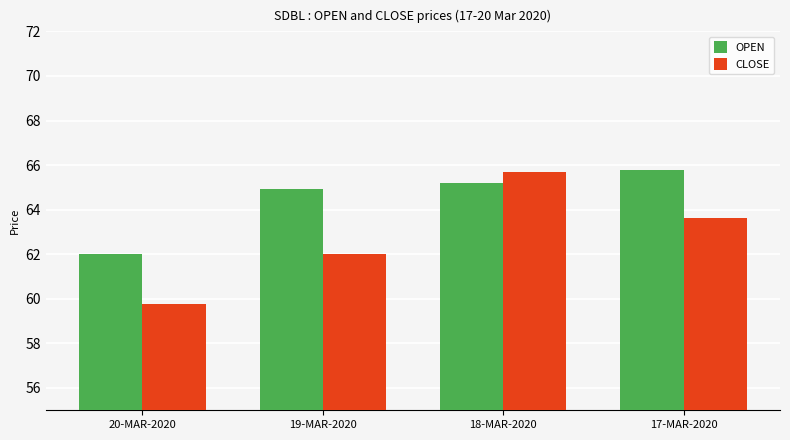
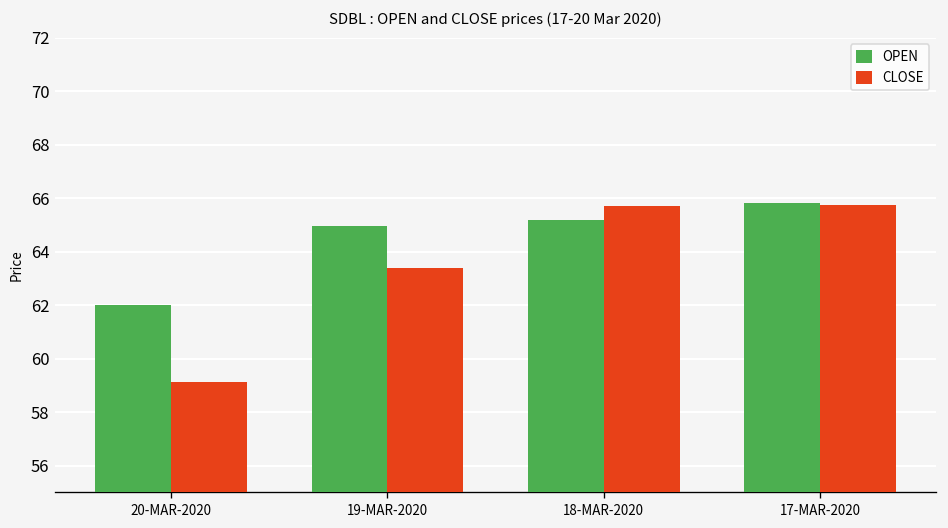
CLOSE, 20-MAR-2020: 59.8 -> 59.1
CLOSE, 19-MAR-2020: 62.0 -> 63.4
CLOSE, 17-MAR-2020: 63.6 -> 65.8
